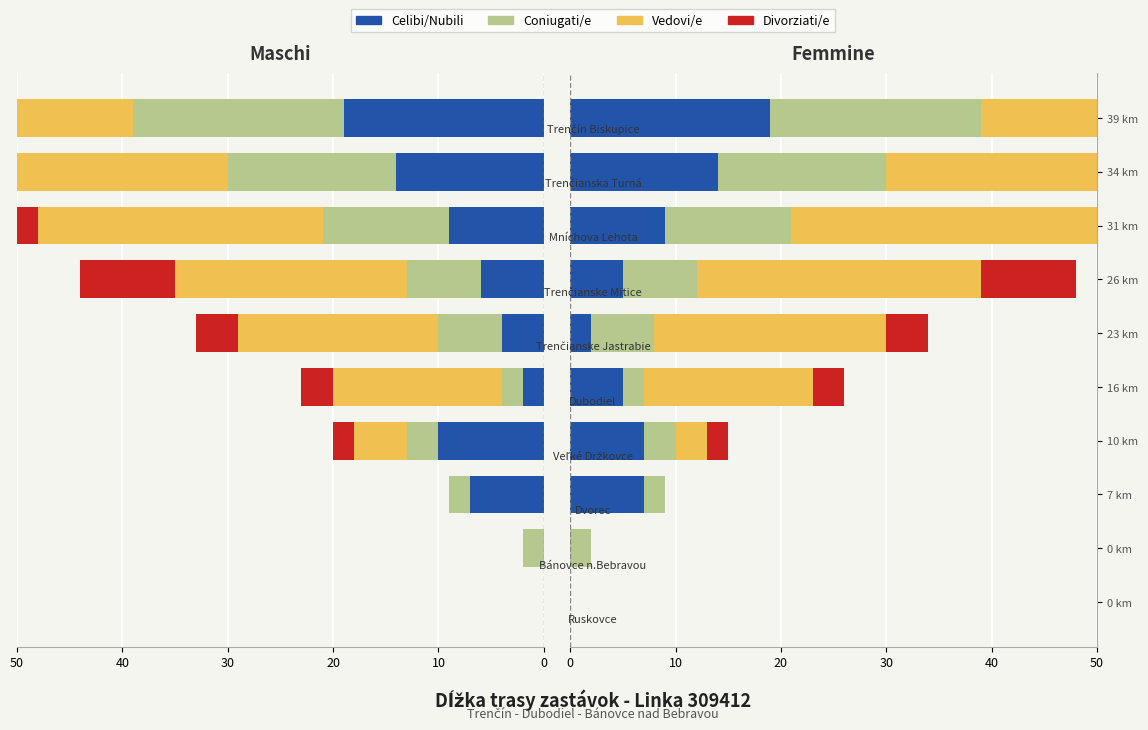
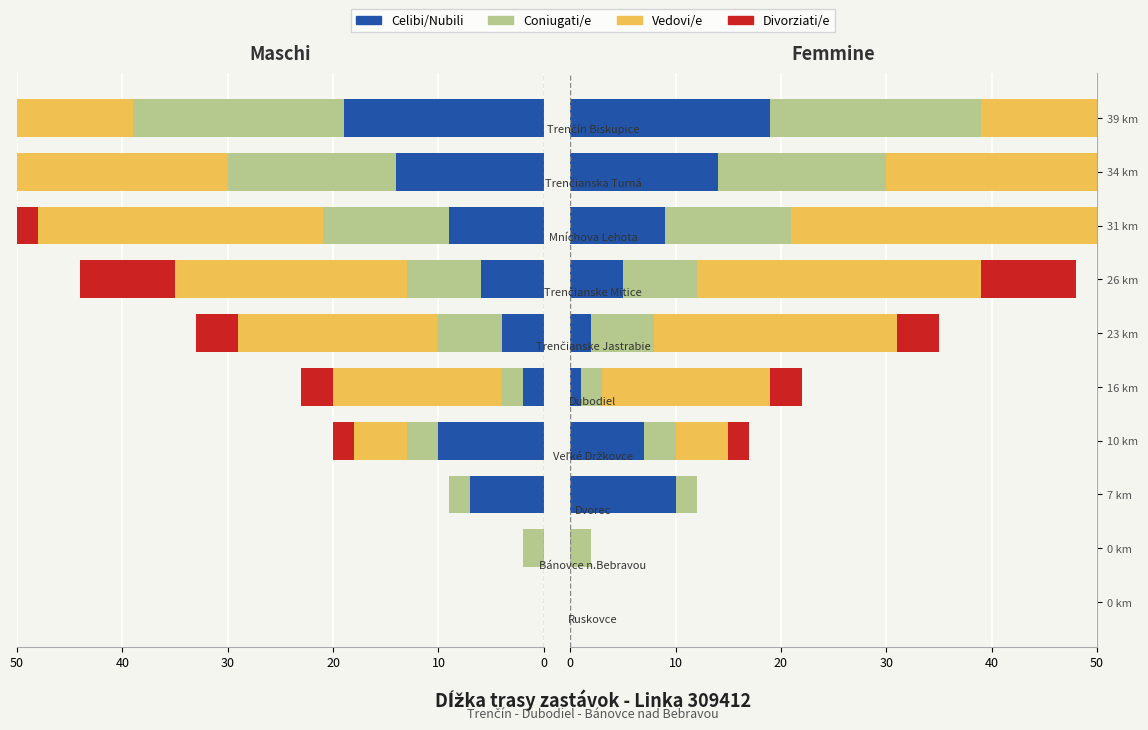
Femmine, Vedovi/e, 23 km: 22 -> 23
Femmine, Celibi/Nubili, 16 km: 5 -> 1
Femmine, Vedovi/e, 10 km: 3 -> 5
Femmine, Celibi/Nubili, 7 km: 7 -> 10
